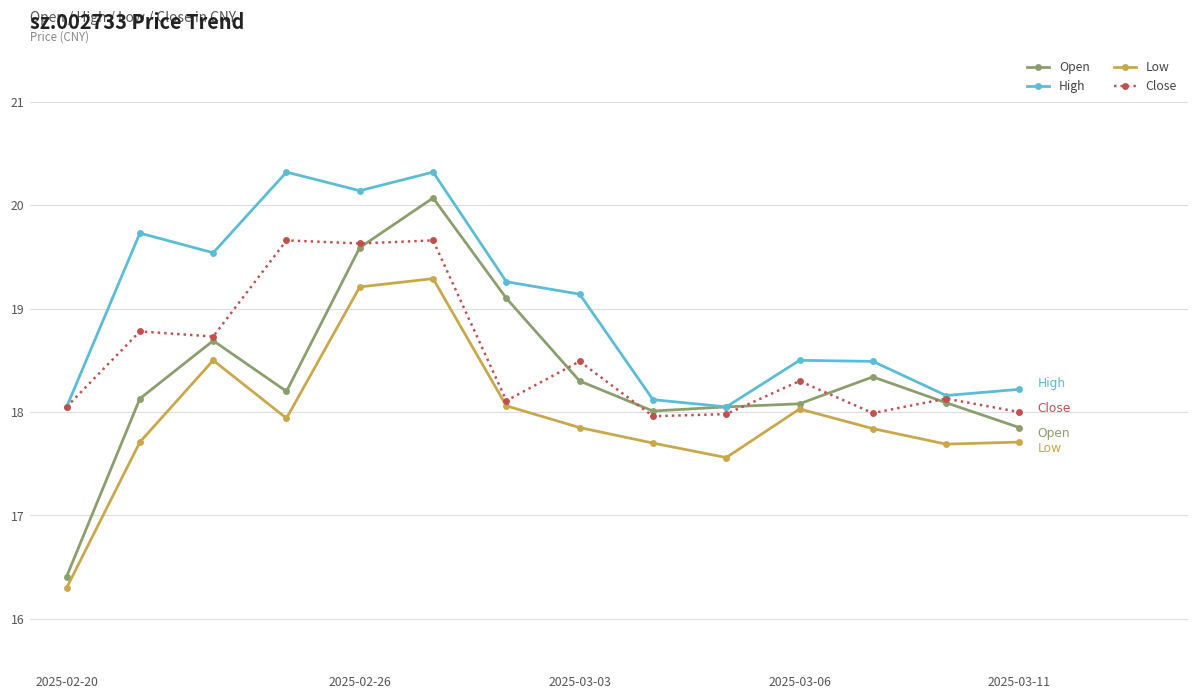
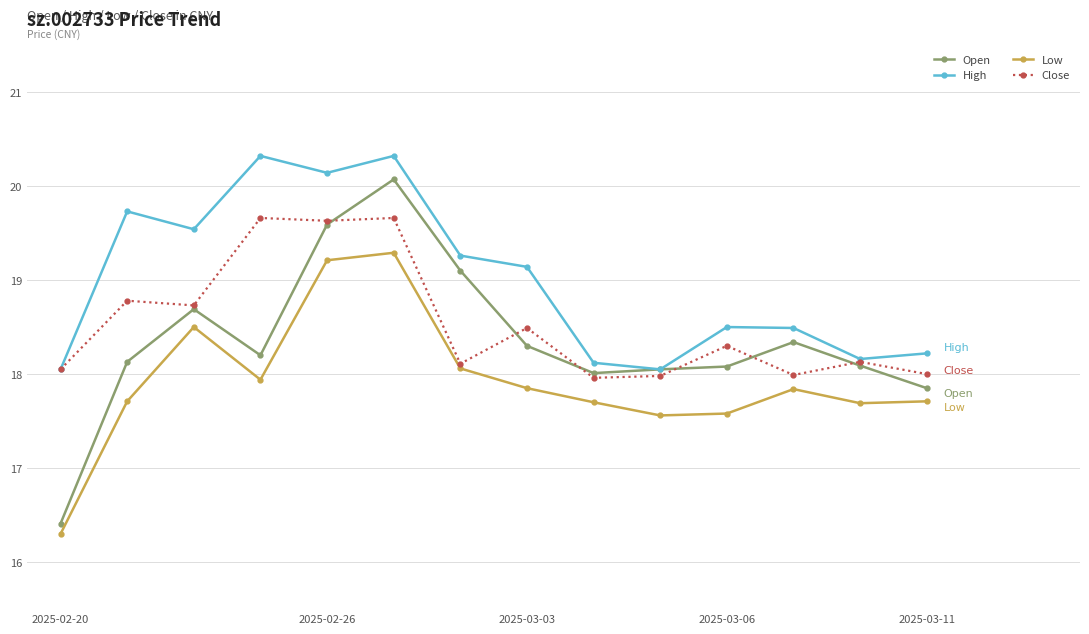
Low, 2025-03-06: 18.0 -> 17.6
